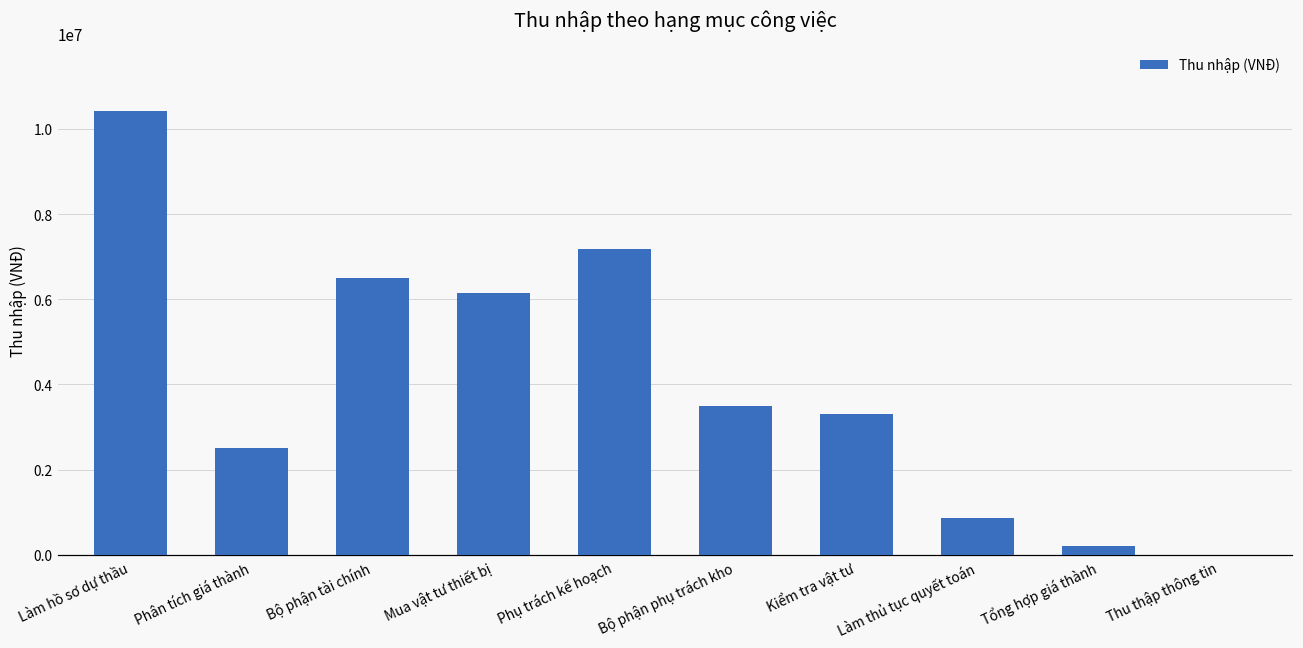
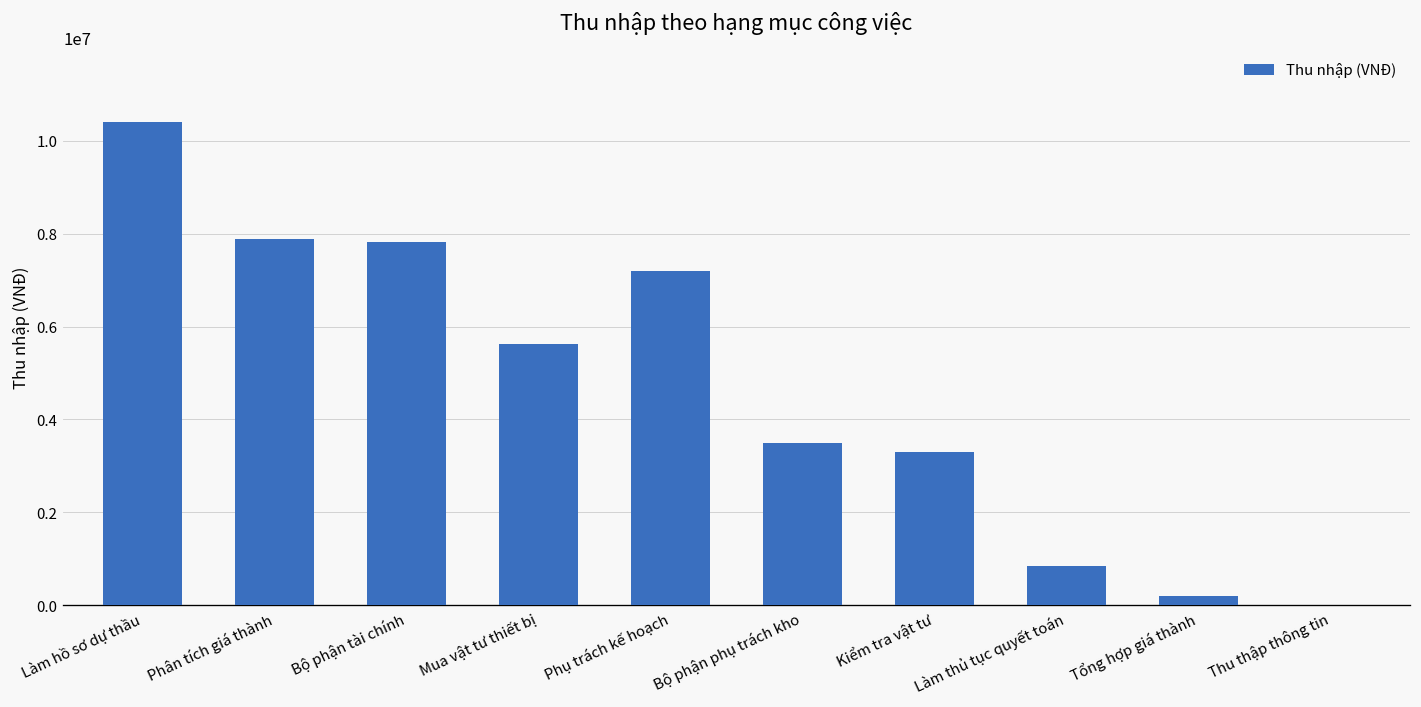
Phân tích giá thành: 2500000 -> 7900000
Bộ phận tài chính: 6500000 -> 7800000
Mua vật tư thiết bị: 6100000 -> 5600000
